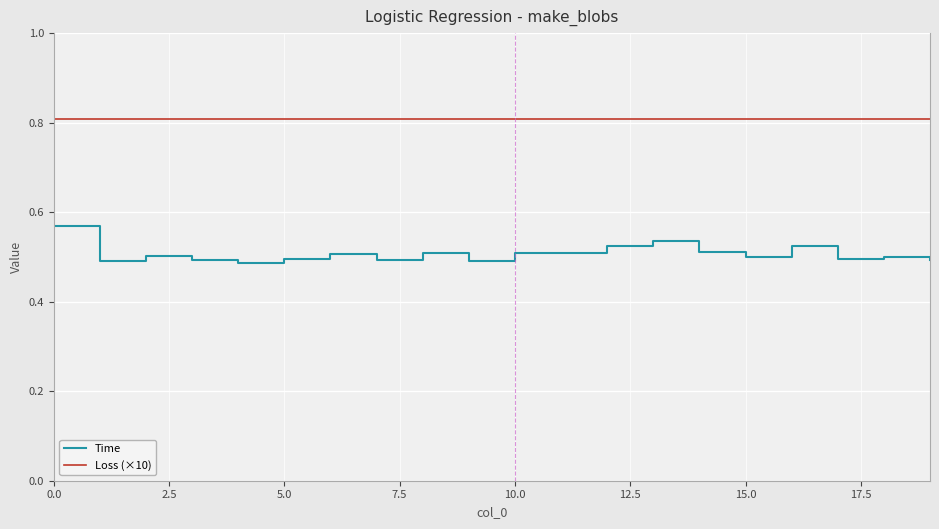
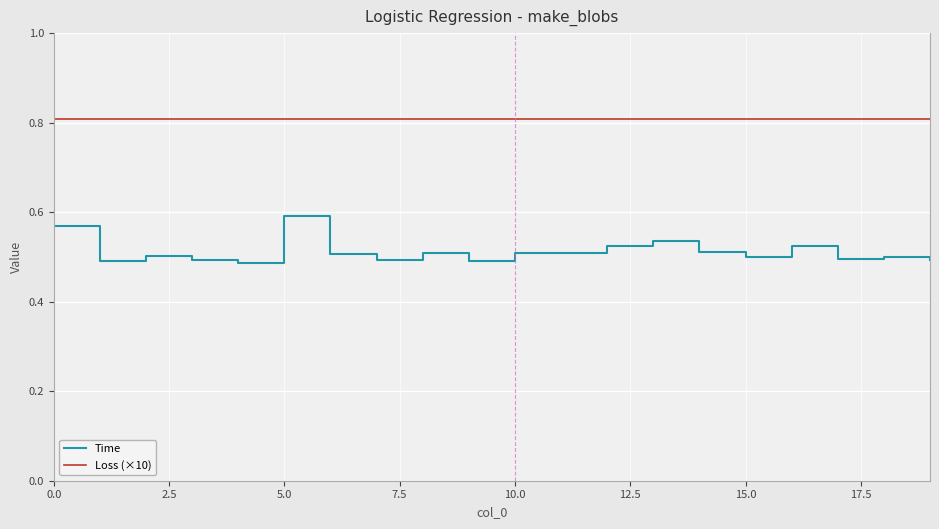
Time, 5.0: 0.49 -> 0.59
